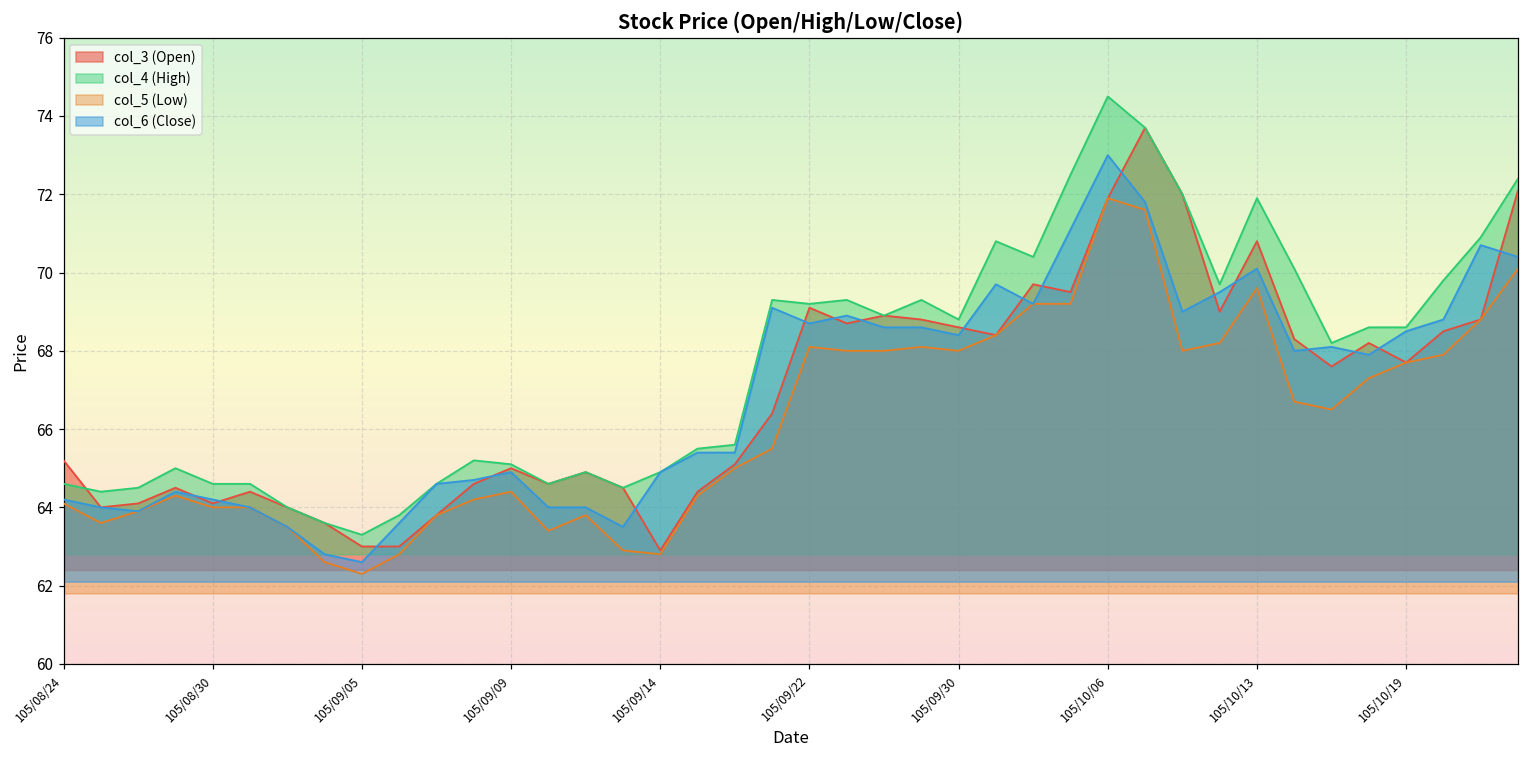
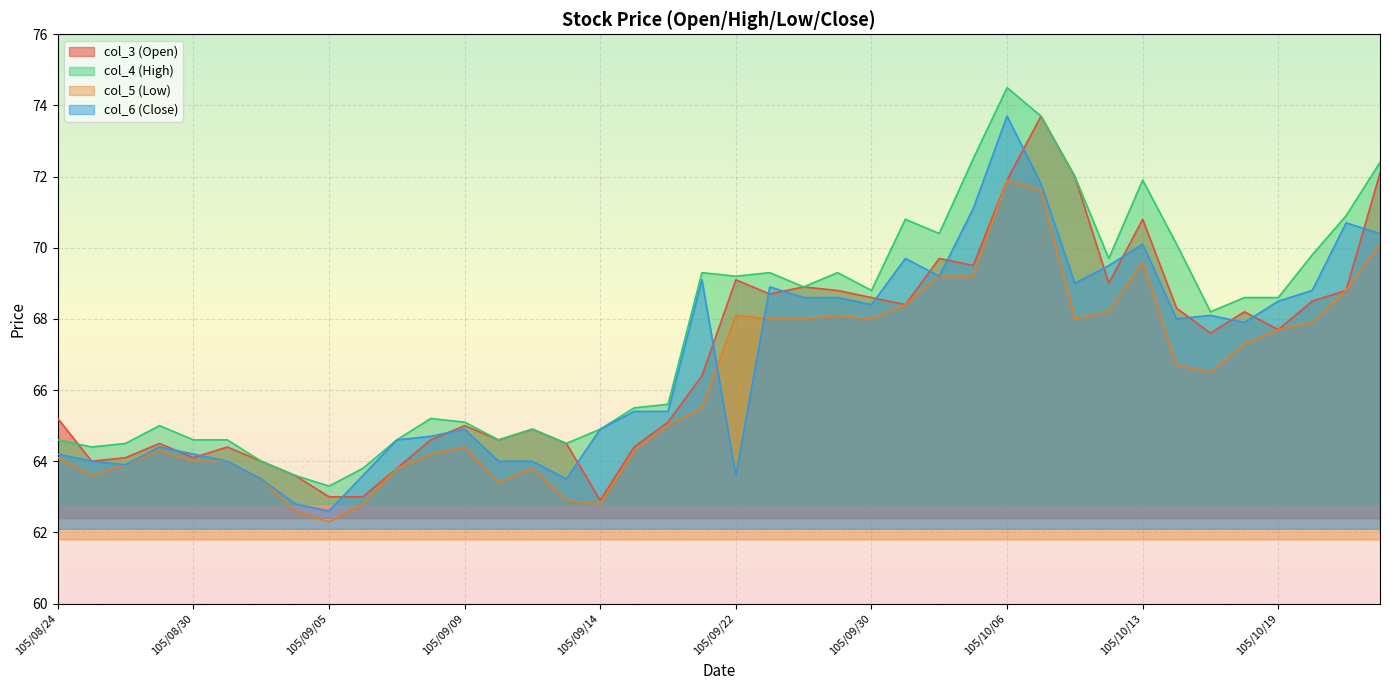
col_6 (Close), 105/09/22: 68.7 -> 63.6
col_6 (Close), 105/10/06: 73.0 -> 73.7
